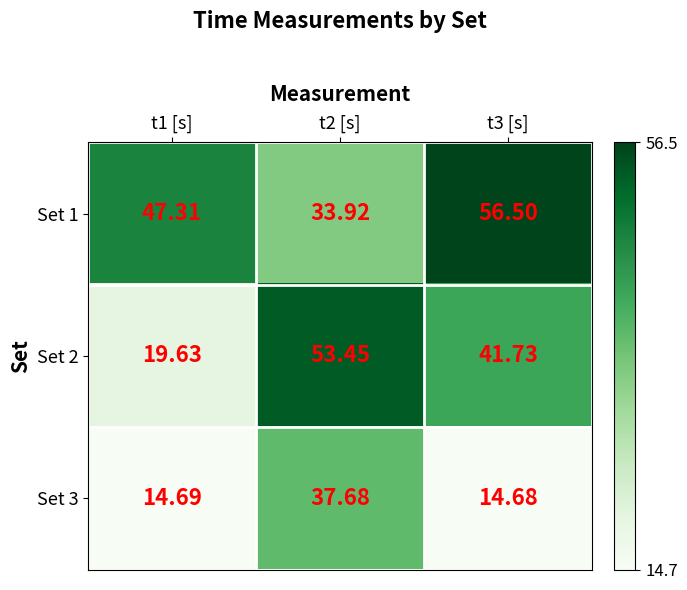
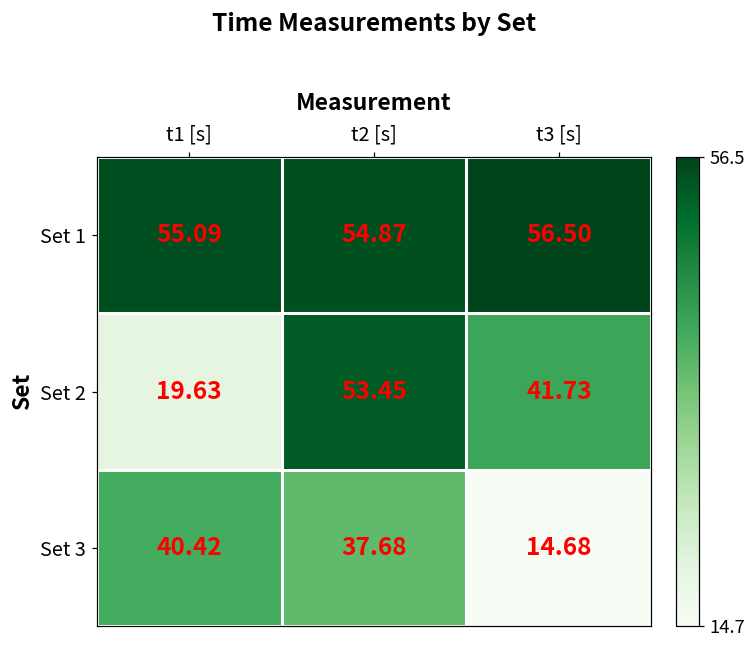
Set 1, t1 [s]: 47.31 -> 55.09
Set 1, t2 [s]: 33.92 -> 54.87
Set 3, t1 [s]: 14.69 -> 40.42
